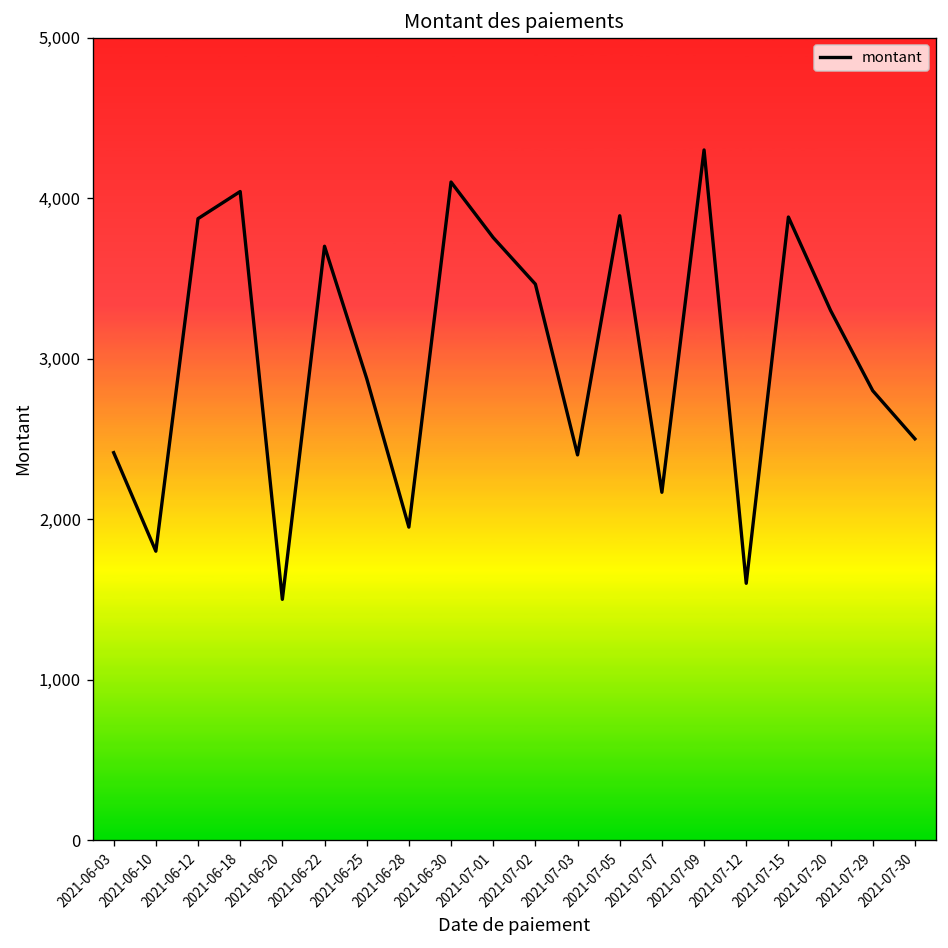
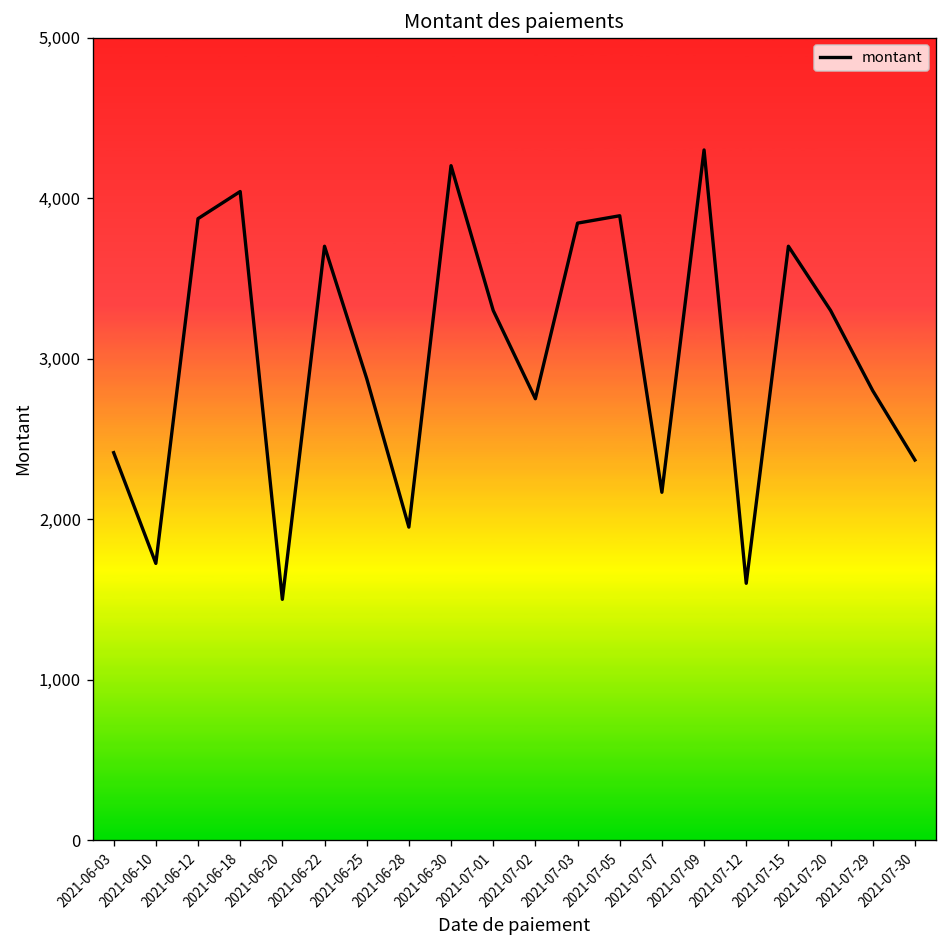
2021-06-10: 1,800 -> 1,720
2021-06-30: 4,100 -> 4,200
2021-07-01: 3,750 -> 3,300
2021-07-02: 3,460 -> 2,750
2021-07-03: 2,400 -> 3,840
2021-07-15: 3,880 -> 3,700
2021-07-30: 2,500 -> 2,370
